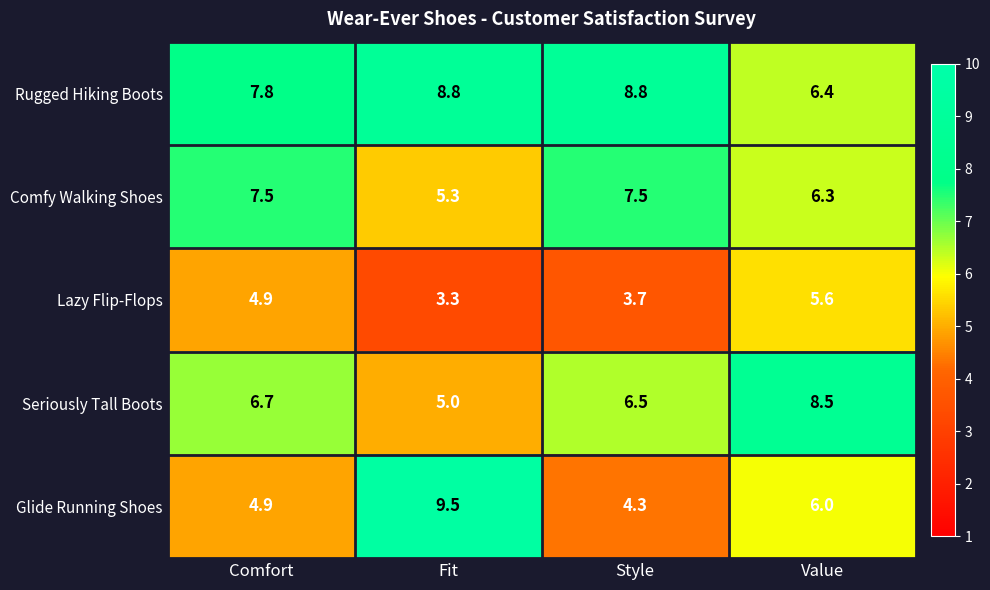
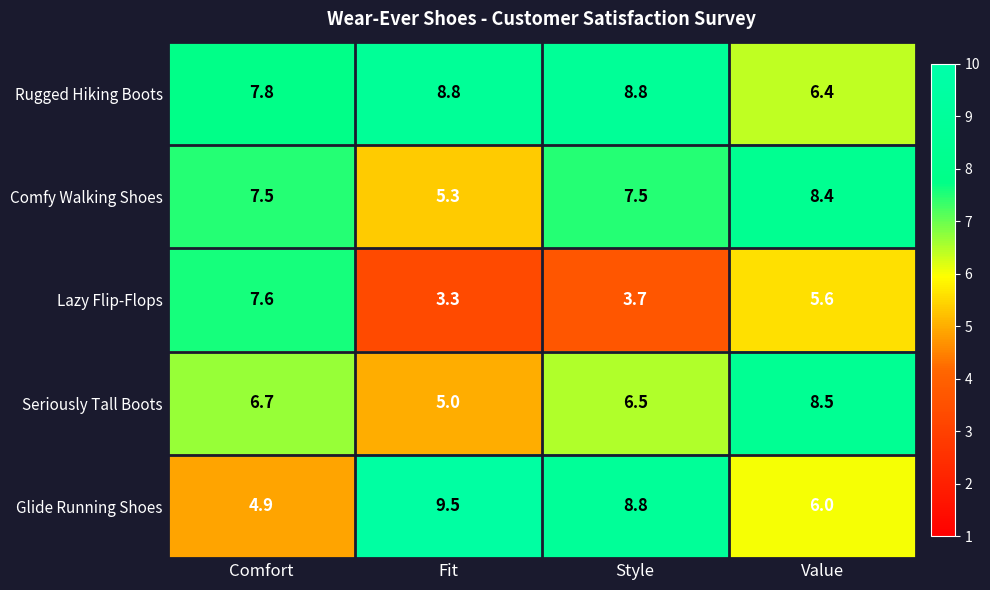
Comfy Walking Shoes, Value: 6.3 -> 8.4
Lazy Flip-Flops, Comfort: 4.9 -> 7.6
Glide Running Shoes, Style: 4.3 -> 8.8
